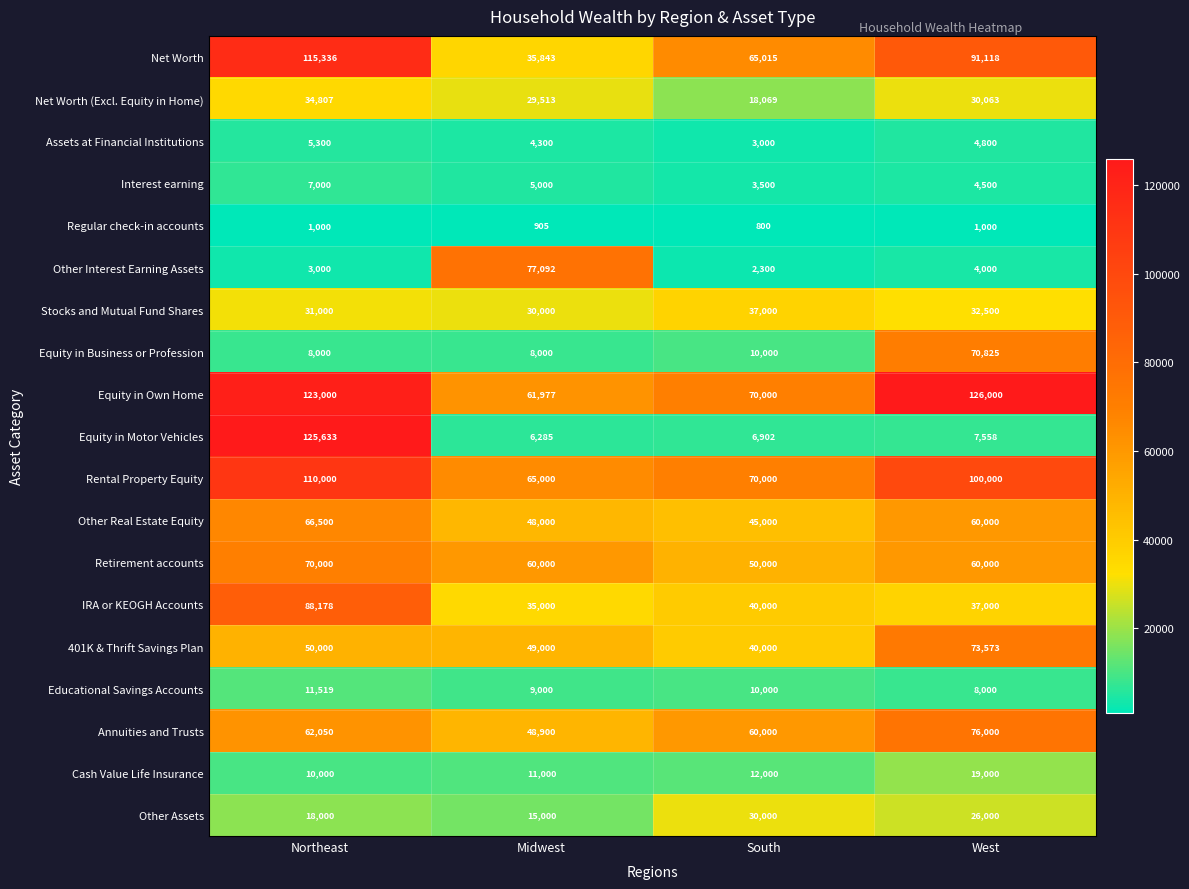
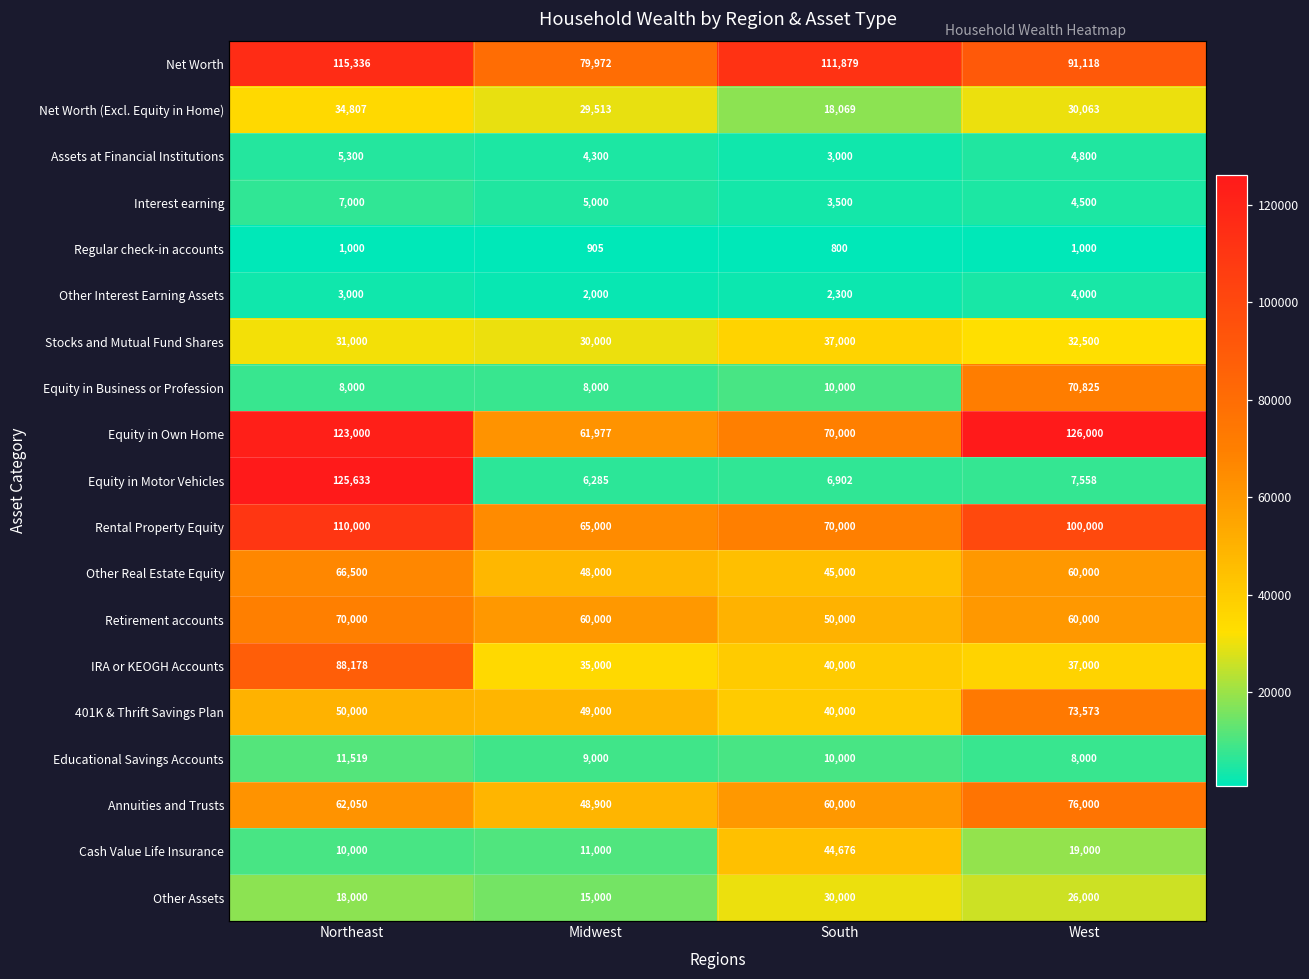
Net Worth, Midwest: 35,843 -> 79,972
Net Worth, South: 65,015 -> 111,879
Other Interest Earning Assets, Midwest: 77,092 -> 2,000
Cash Value Life Insurance, South: 12,000 -> 44,676
